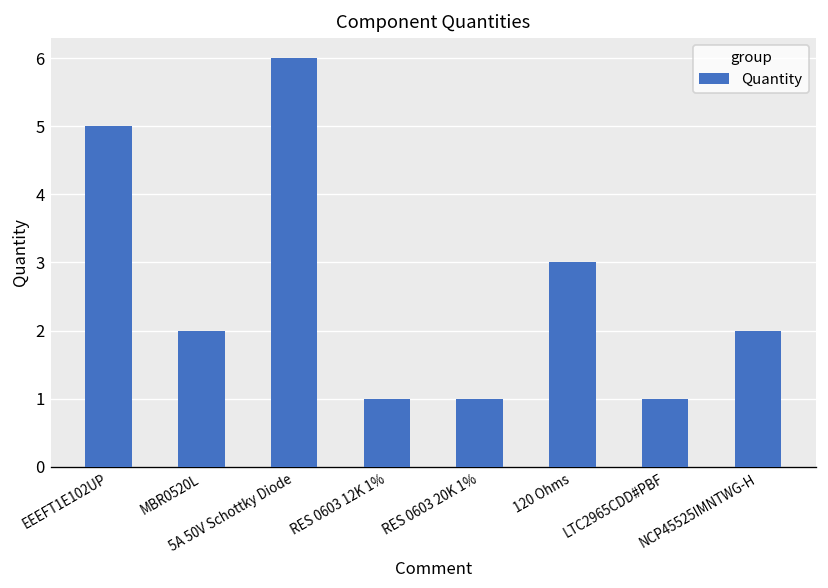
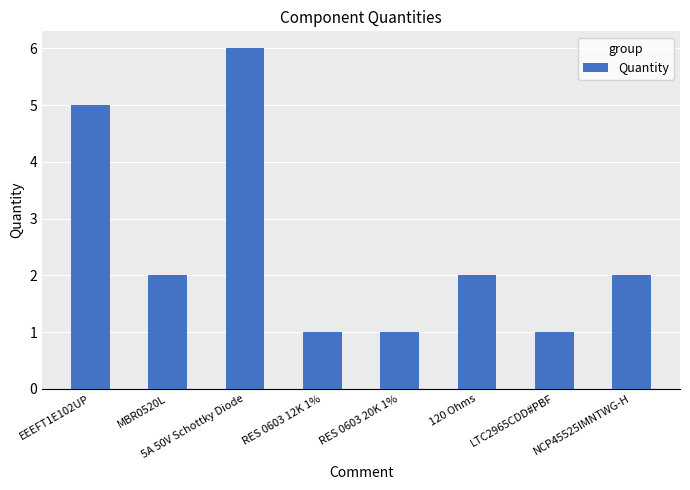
120 Ohms: 3 -> 2
